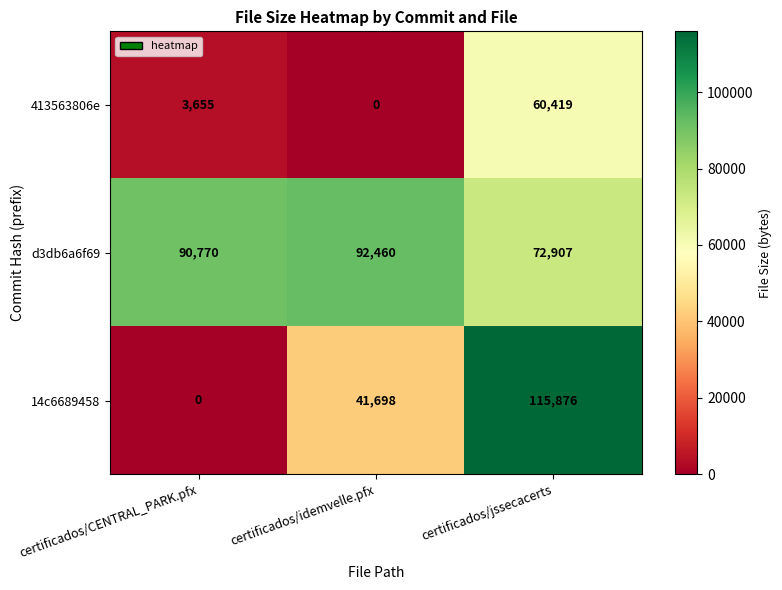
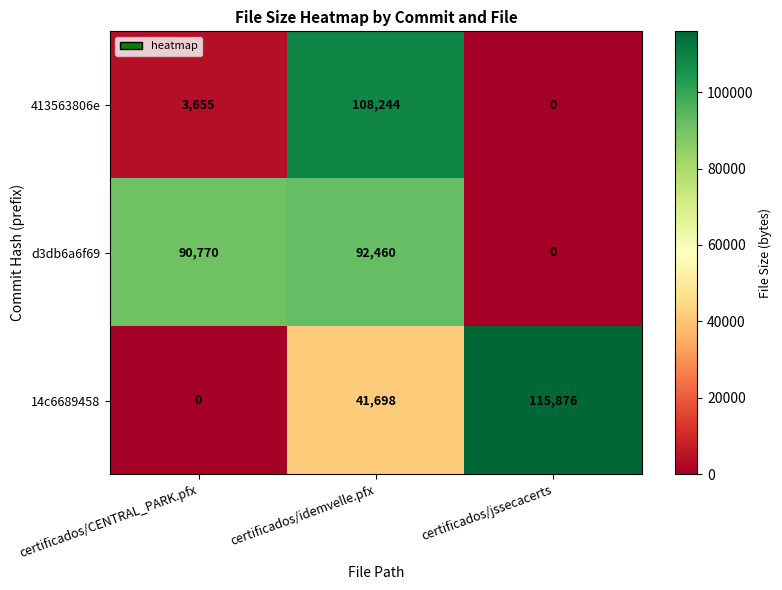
413563806e, certificados/idemvelle.pfx: 0 -> 108,244
413563806e, certificados/jssecacerts: 60,419 -> 0
d3db6a6f69, certificados/jssecacerts: 72,907 -> 0
